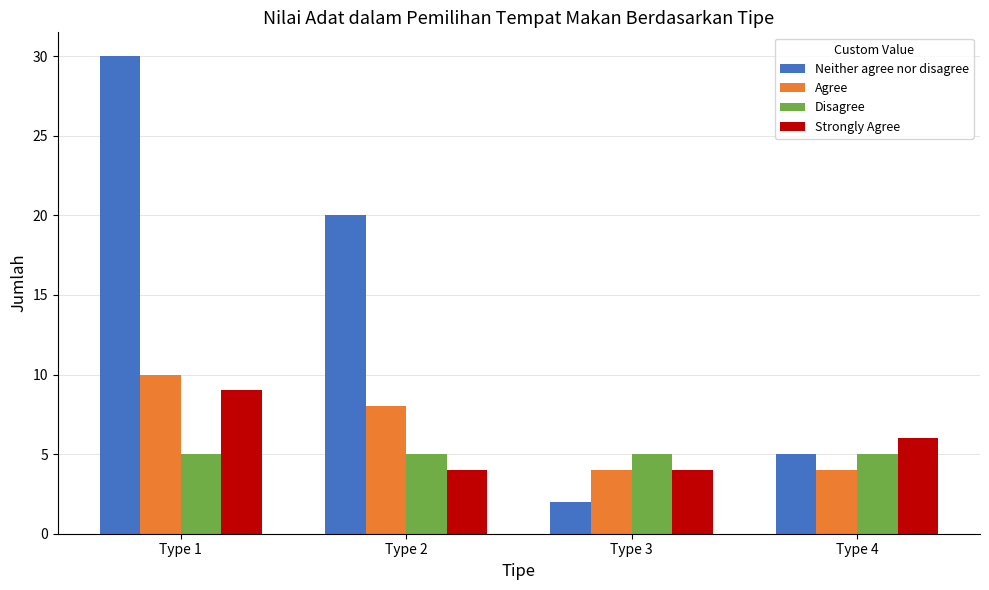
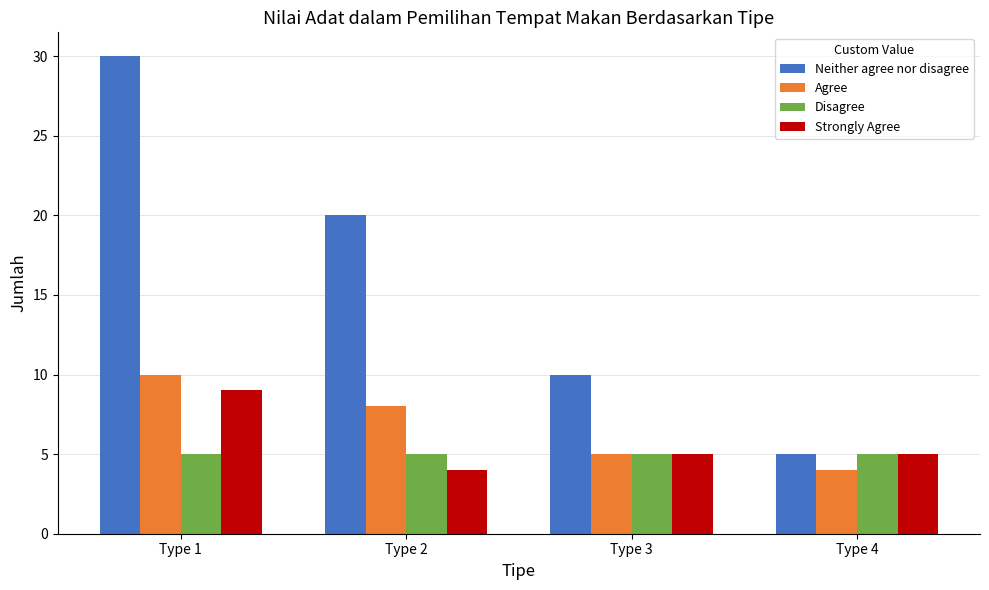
Neither agree nor disagree, Type 3: 2 -> 10
Agree, Type 3: 4 -> 5
Strongly Agree, Type 3: 4 -> 5
Strongly Agree, Type 4: 6 -> 5
